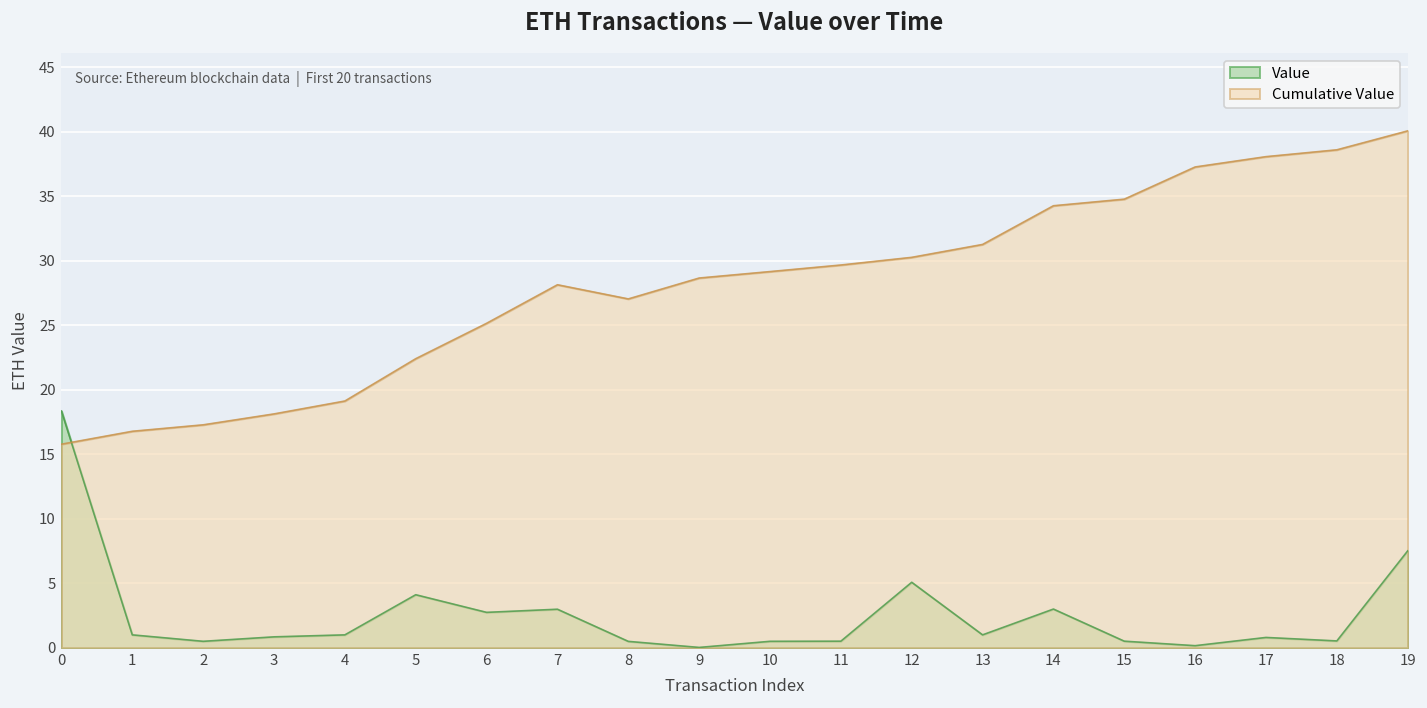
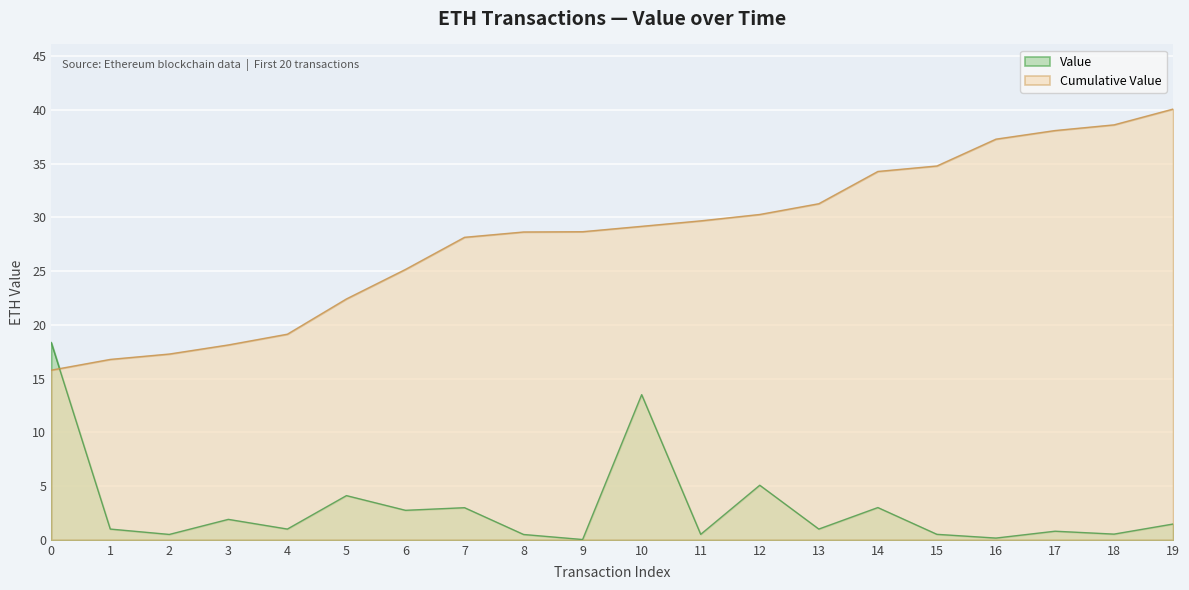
Value, 3: 0.8 -> 1.9
Cumulative Value, 8: 27.0 -> 28.6
Value, 10: 0.5 -> 13.5
Value, 19: 7.5 -> 1.5
